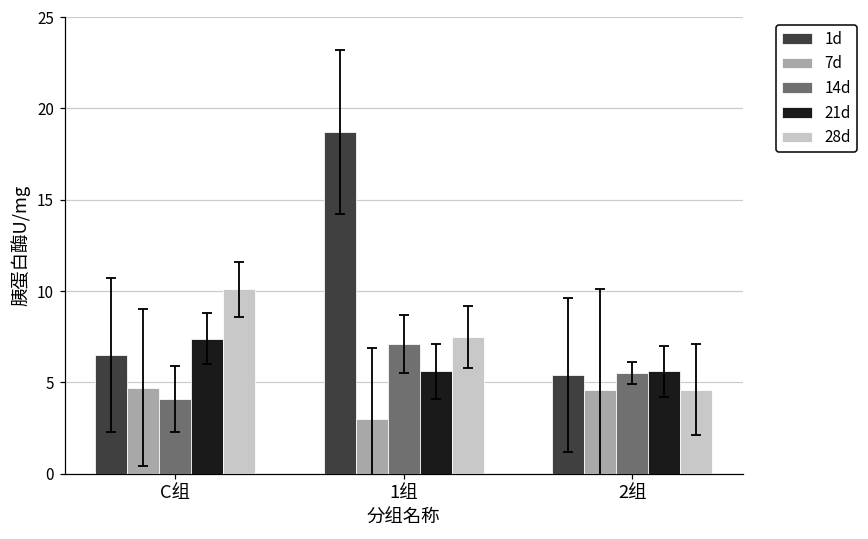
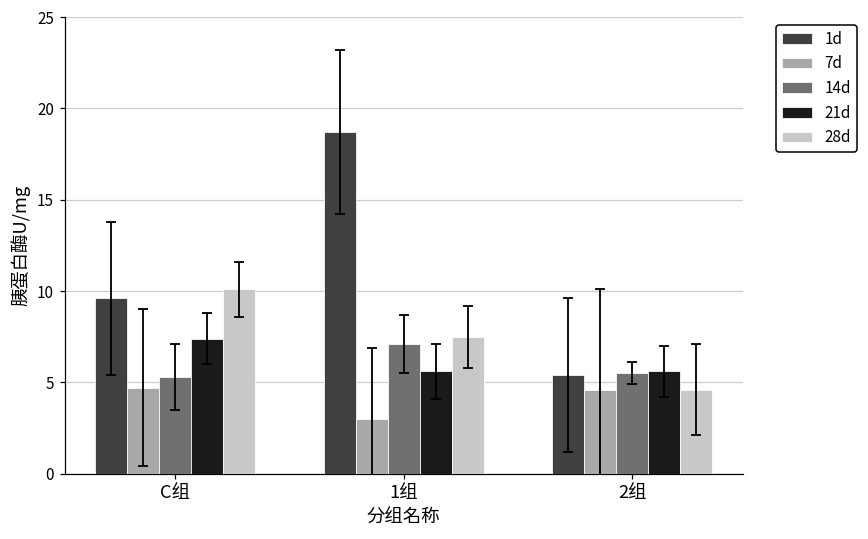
1d, C组: 6.5 -> 9.6
14d, C组: 4.1 -> 5.3
